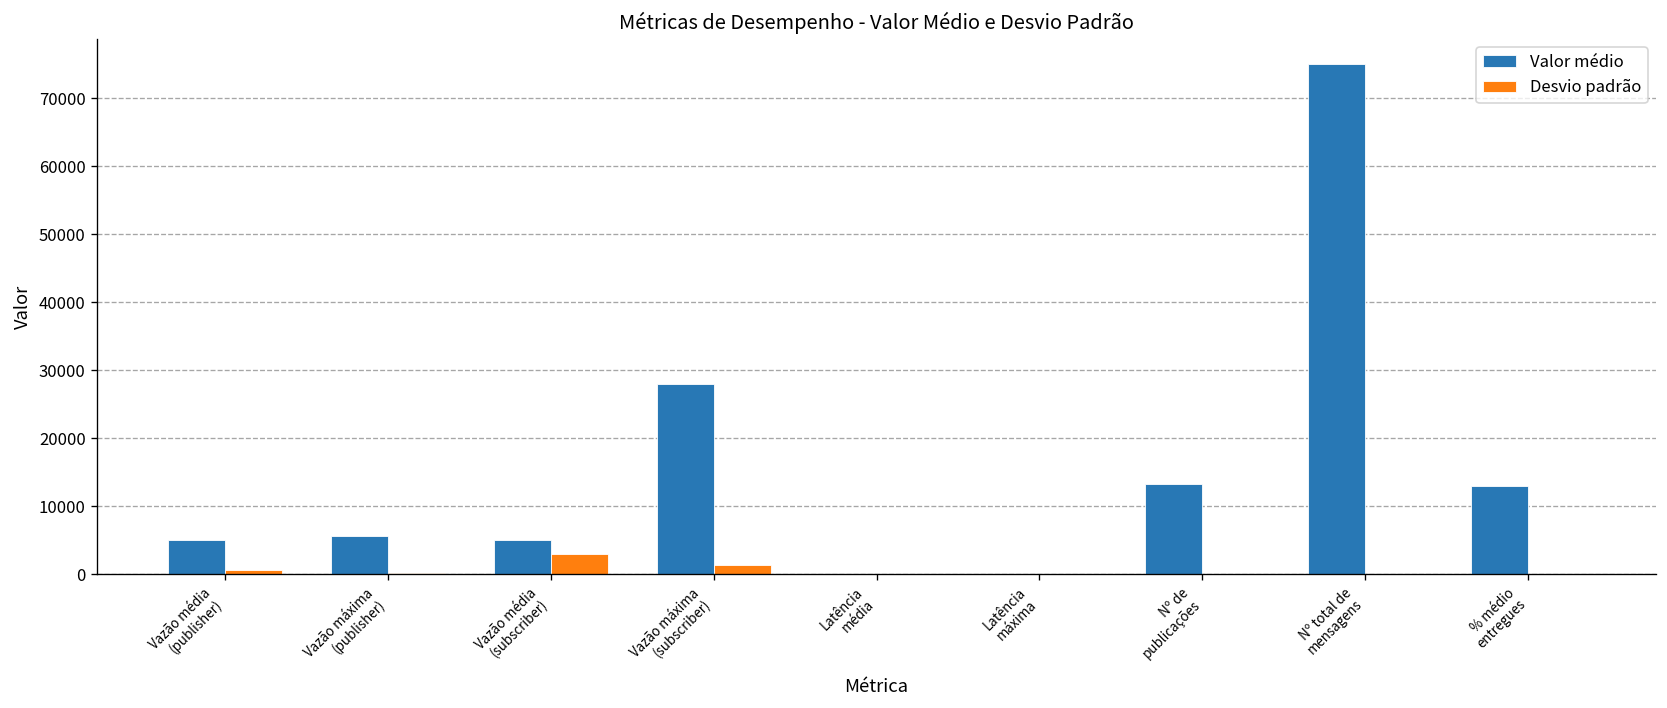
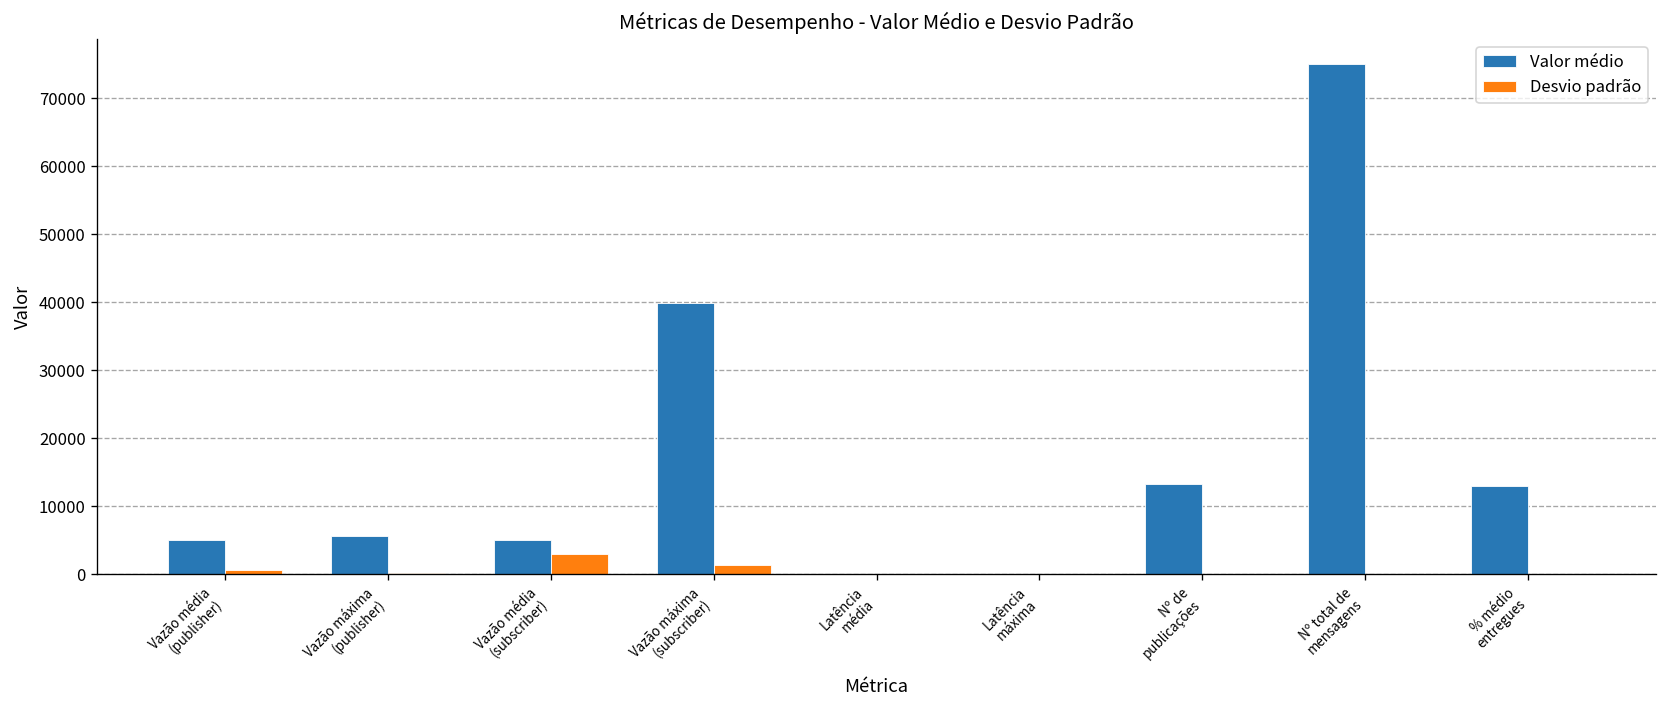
Valor médio, Vazão máxima (subscriber): 28000 -> 40000
